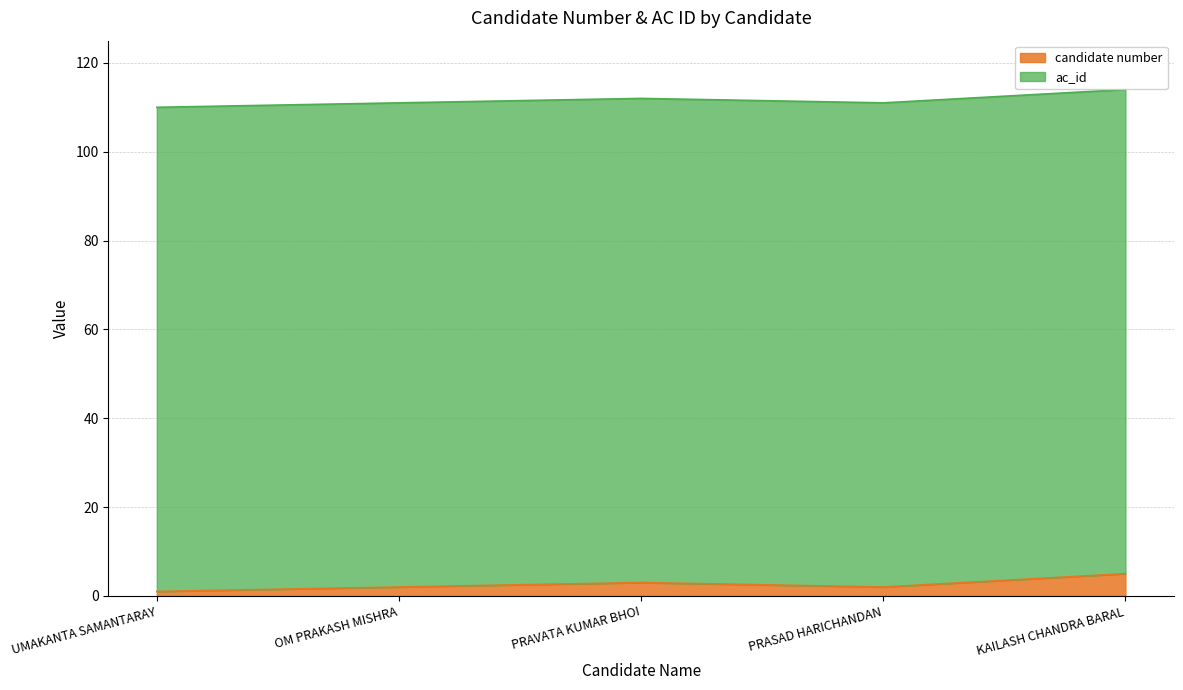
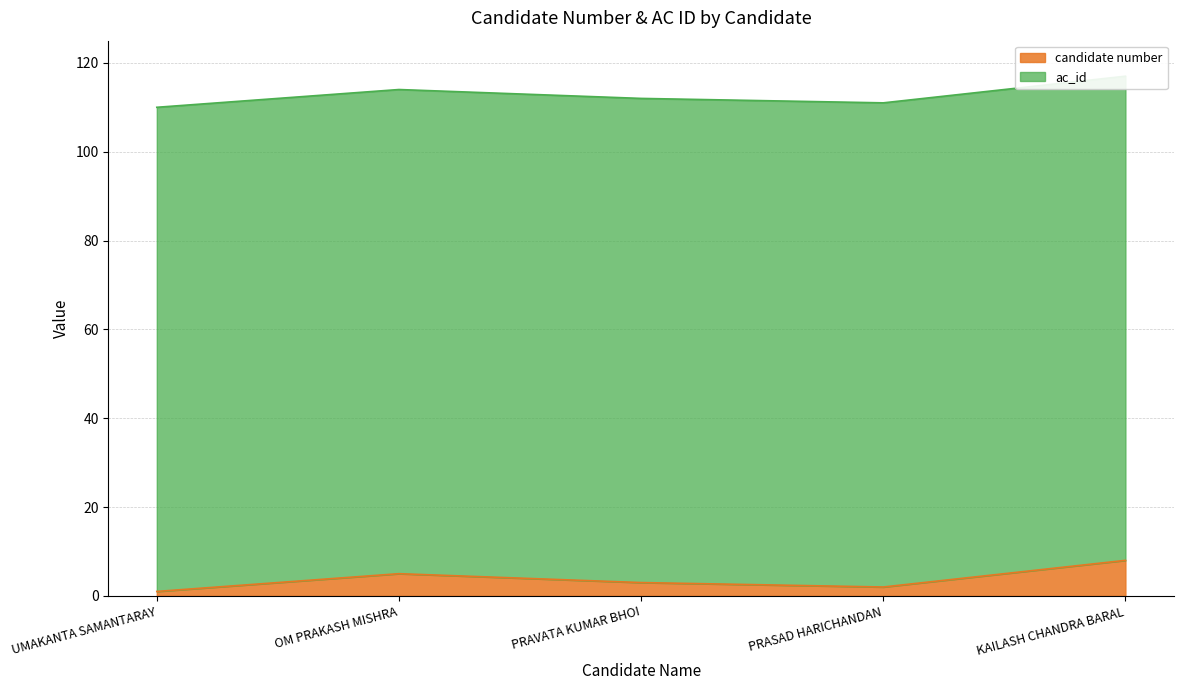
candidate number, OM PRAKASH MISHRA: 2 -> 5
candidate number, KAILASH CHANDRA BARAL: 5 -> 8
